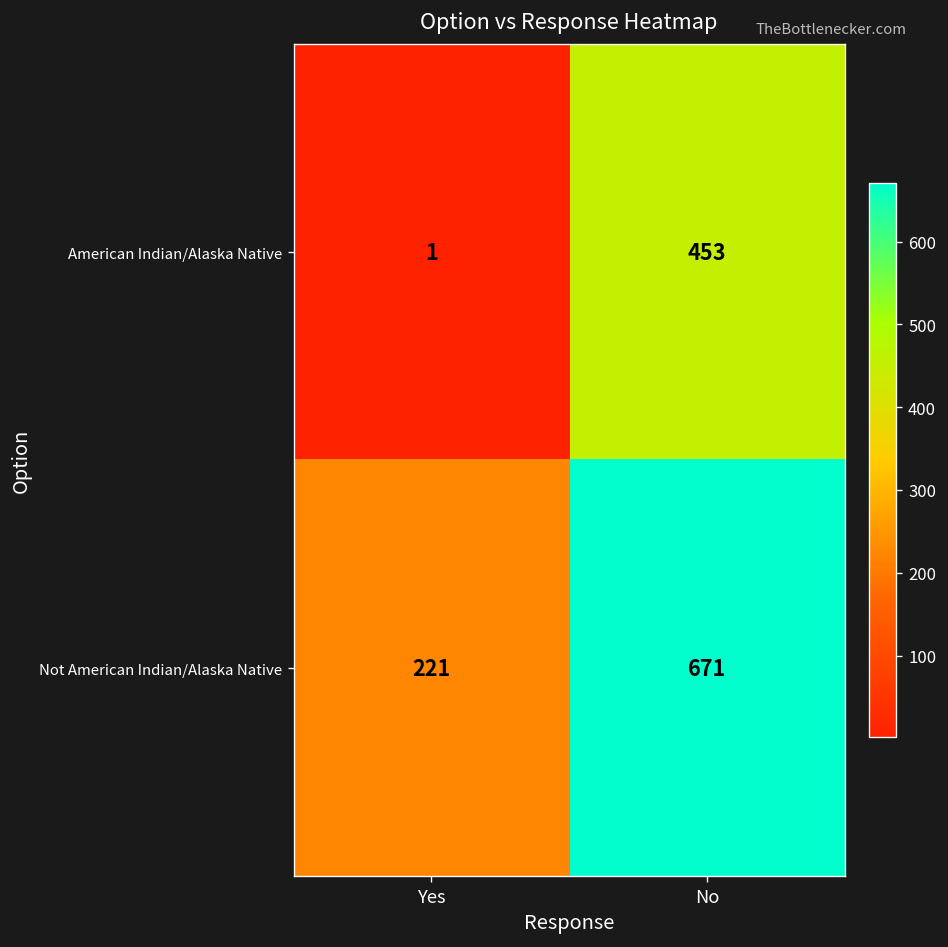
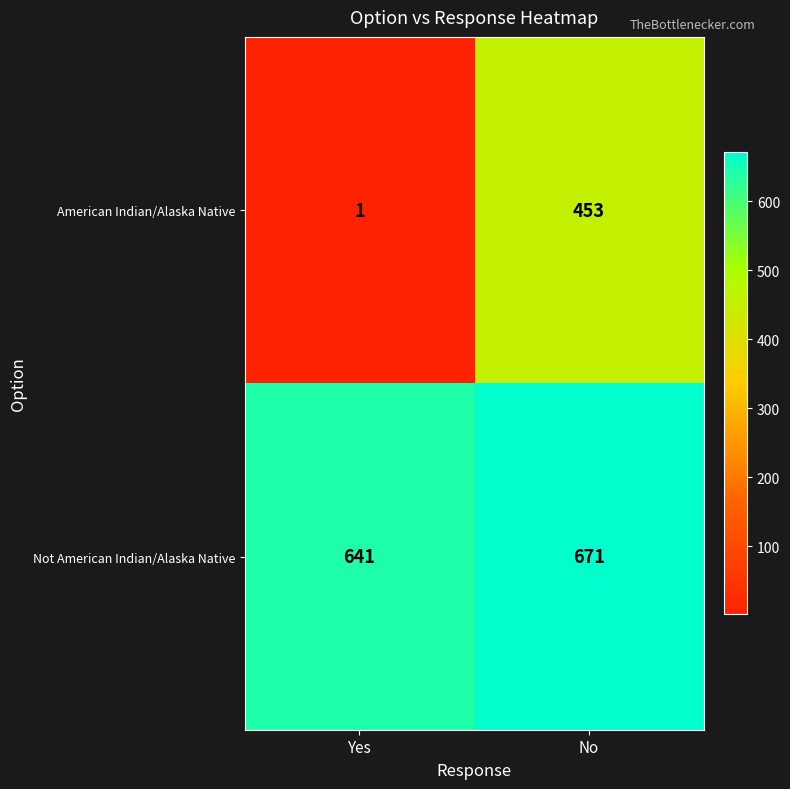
Not American Indian/Alaska Native, Yes: 221 -> 641
